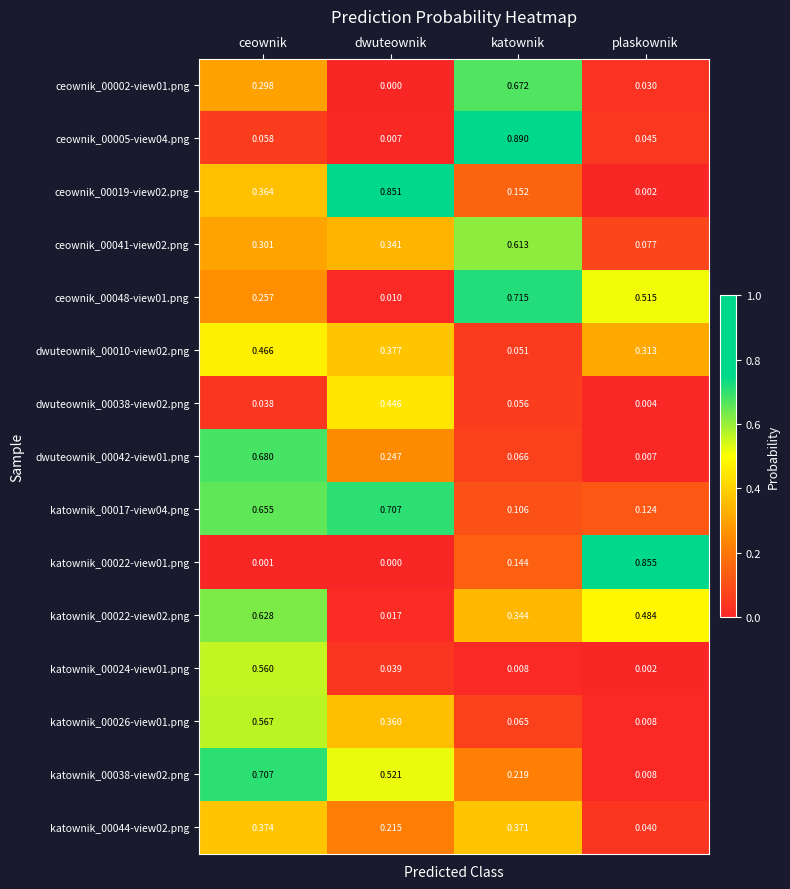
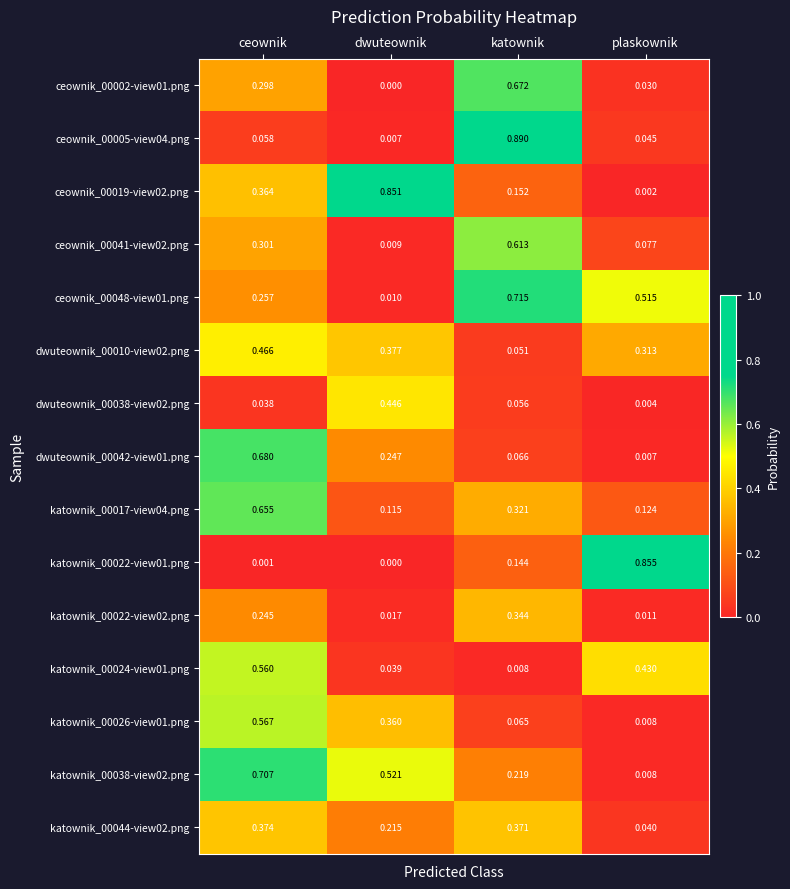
ceownik_00041-view02.png, dwuteownik: 0.341 -> 0.009
katownik_00017-view04.png, dwuteownik: 0.707 -> 0.115
katownik_00017-view04.png, katownik: 0.106 -> 0.321
katownik_00022-view02.png, ceownik: 0.628 -> 0.245
katownik_00022-view02.png, plaskownik: 0.484 -> 0.011
katownik_00024-view01.png, plaskownik: 0.002 -> 0.430
